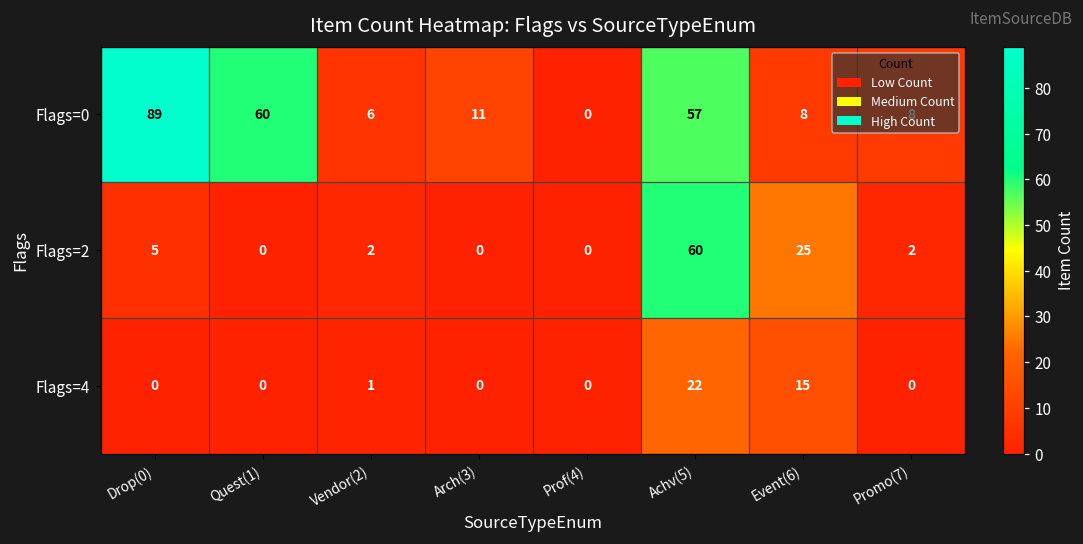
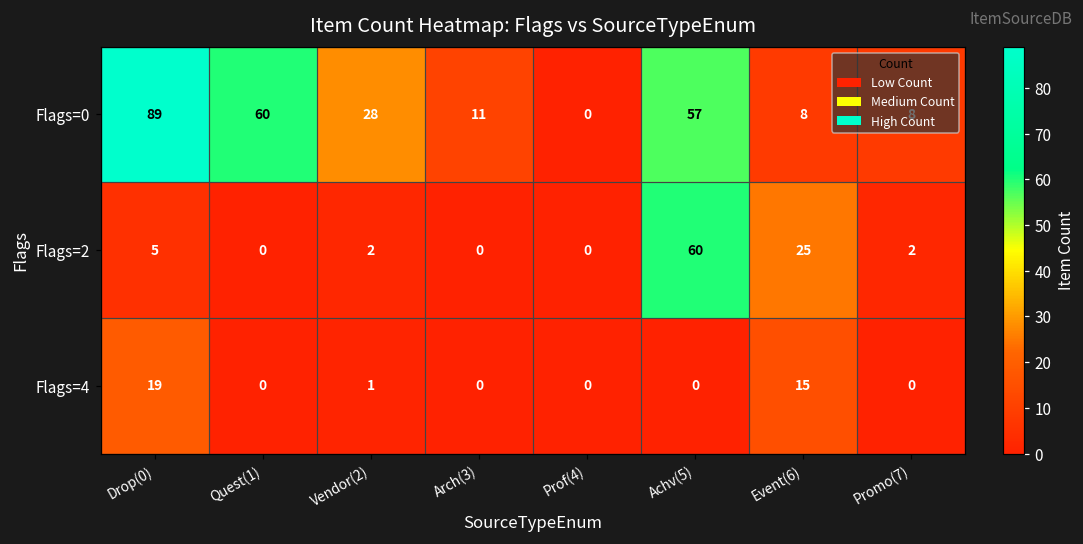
Flags=0, Vendor(2): 6 -> 28
Flags=4, Drop(0): 0 -> 19
Flags=4, Achv(5): 22 -> 0
